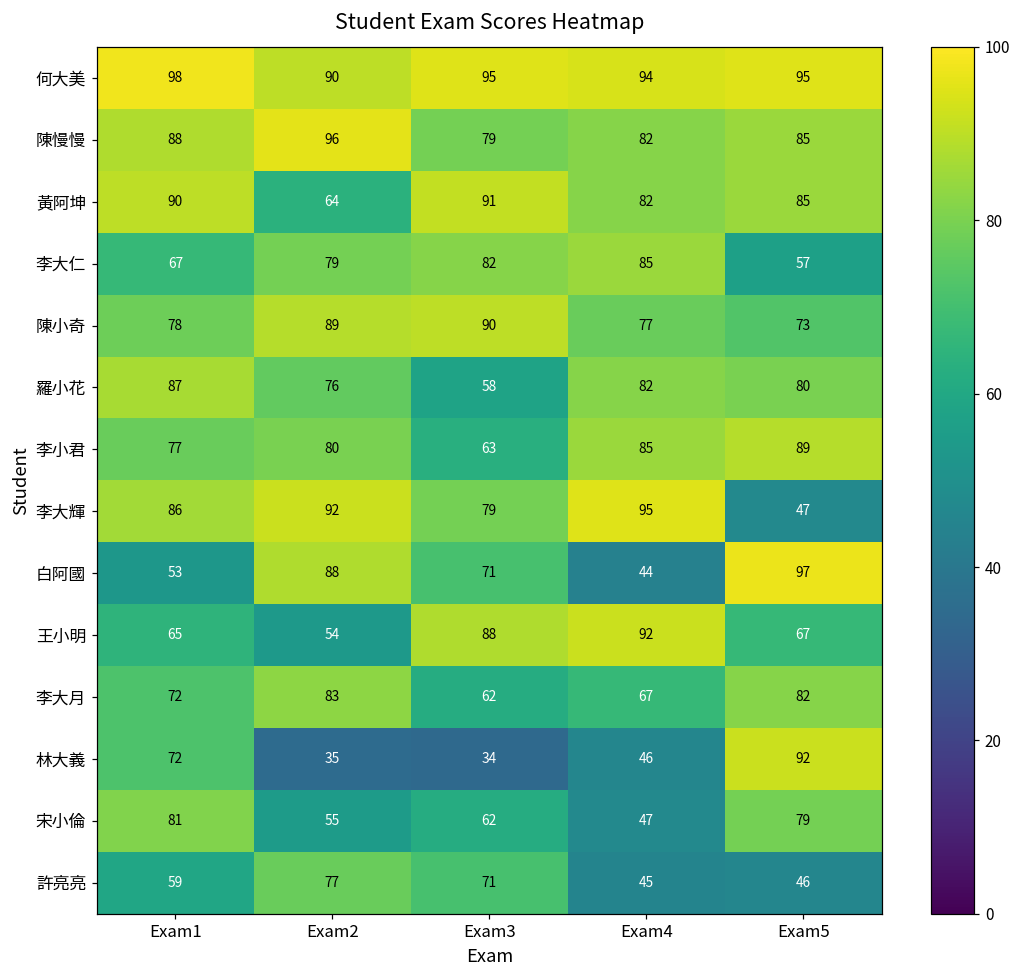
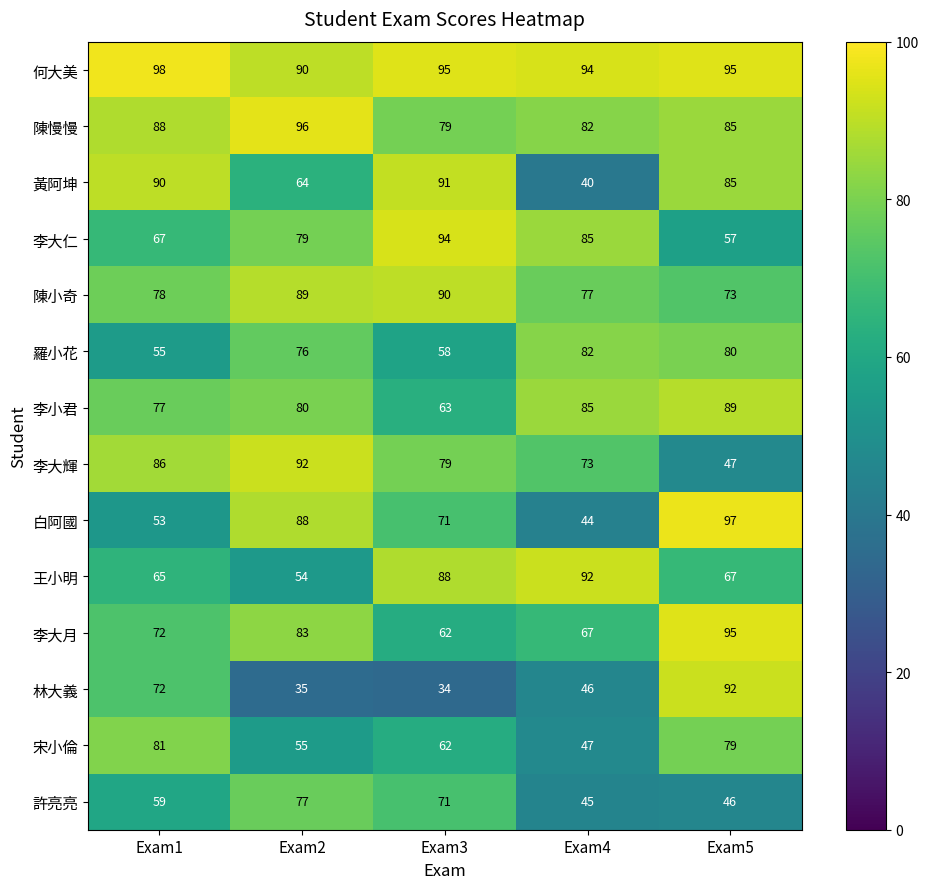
黃阿坤, Exam4: 82 -> 40
李大仁, Exam3: 82 -> 94
羅小花, Exam1: 87 -> 55
李大輝, Exam4: 95 -> 73
李大月, Exam5: 82 -> 95
